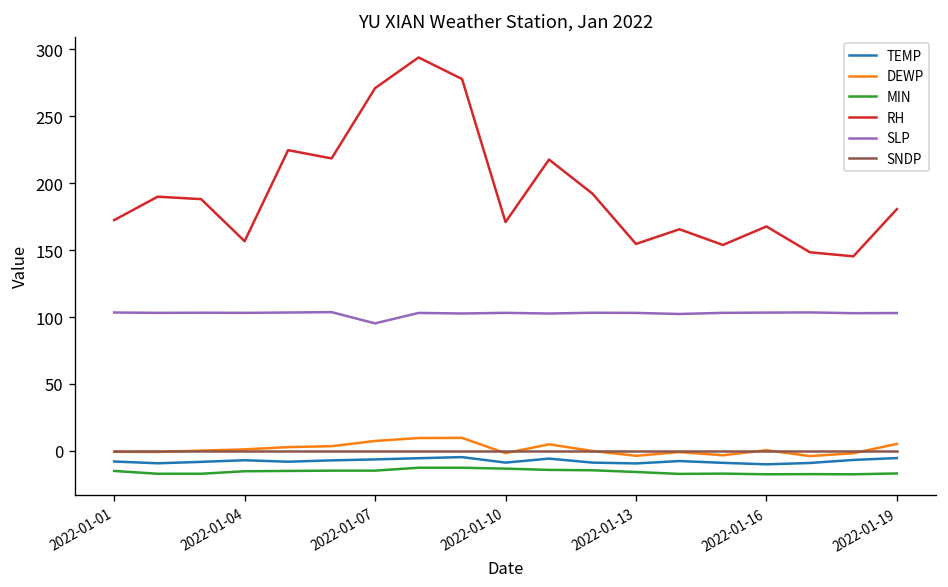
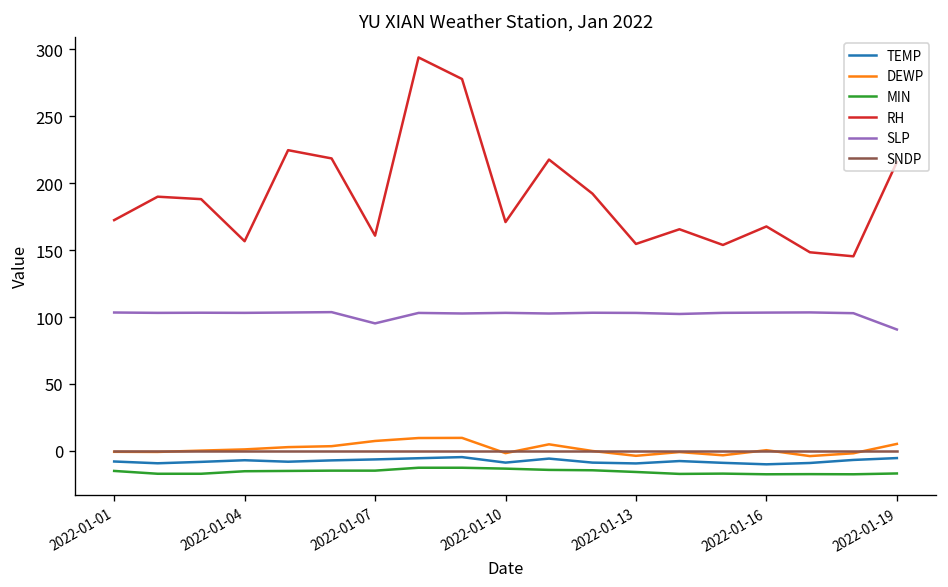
RH, 2022-01-07: 271 -> 161
RH, 2022-01-19: 181 -> 216
SLP, 2022-01-19: 103 -> 91
